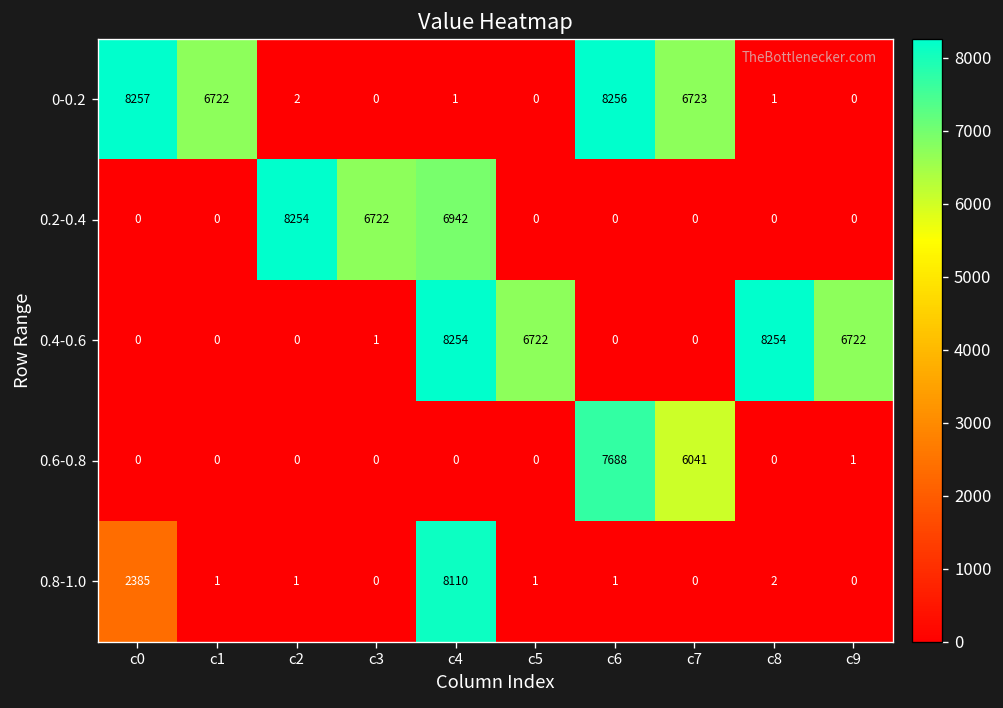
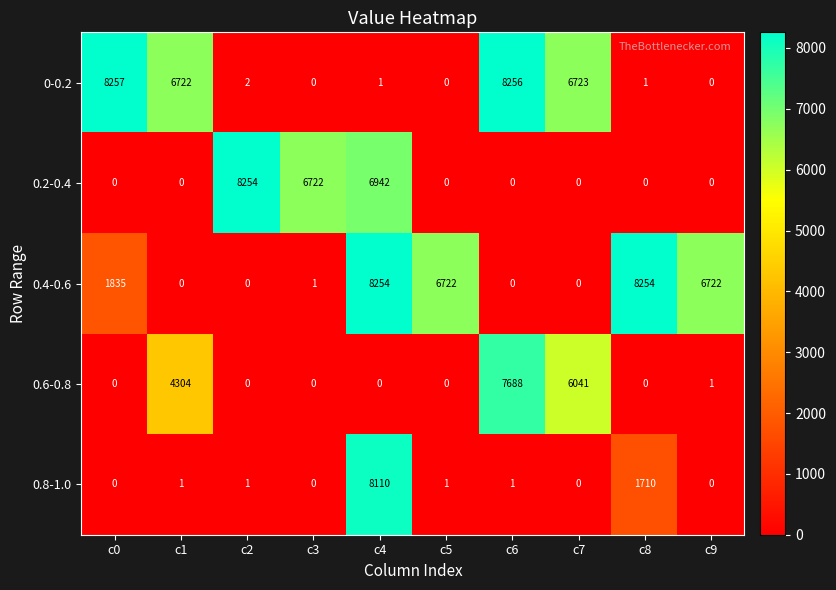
0.4-0.6, c0: 0 -> 1835
0.6-0.8, c1: 0 -> 4304
0.8-1.0, c0: 2385 -> 0
0.8-1.0, c8: 2 -> 1710
